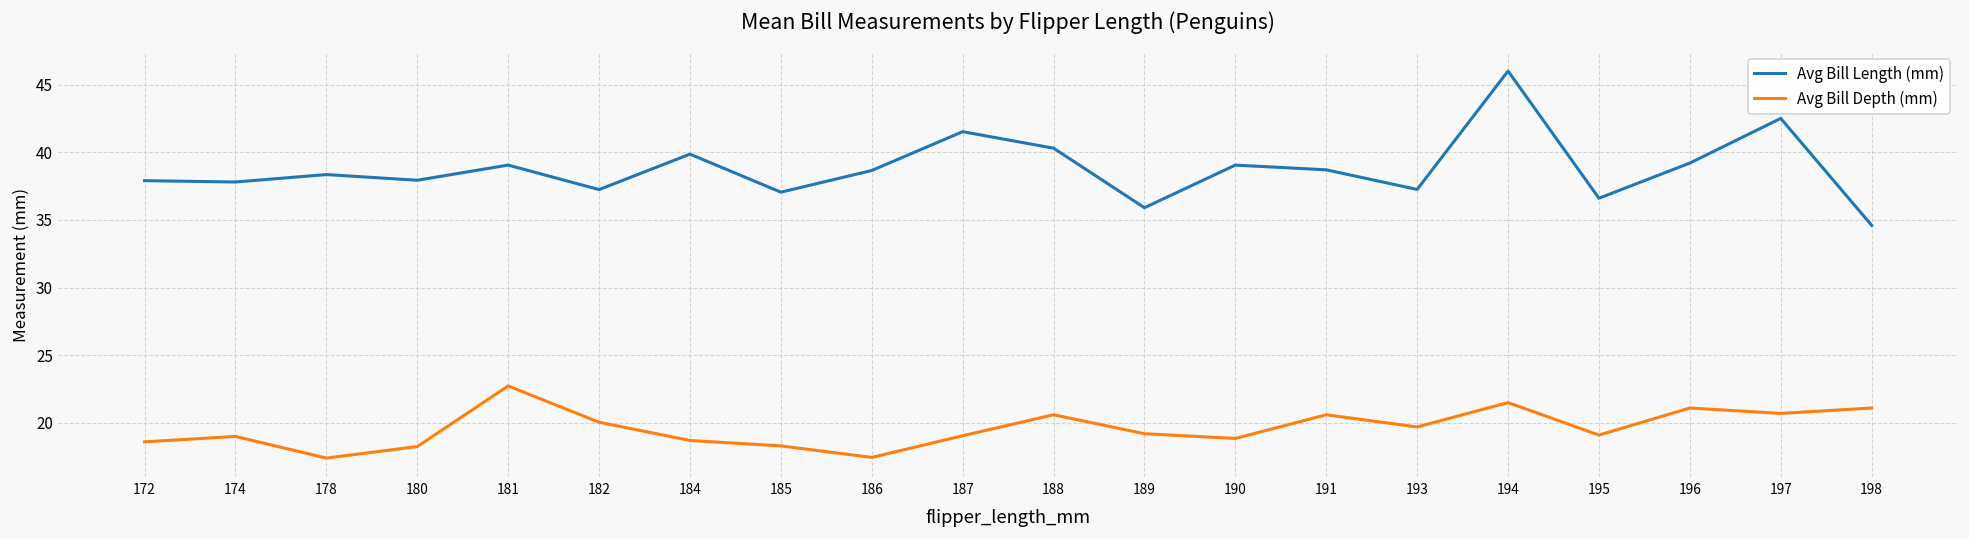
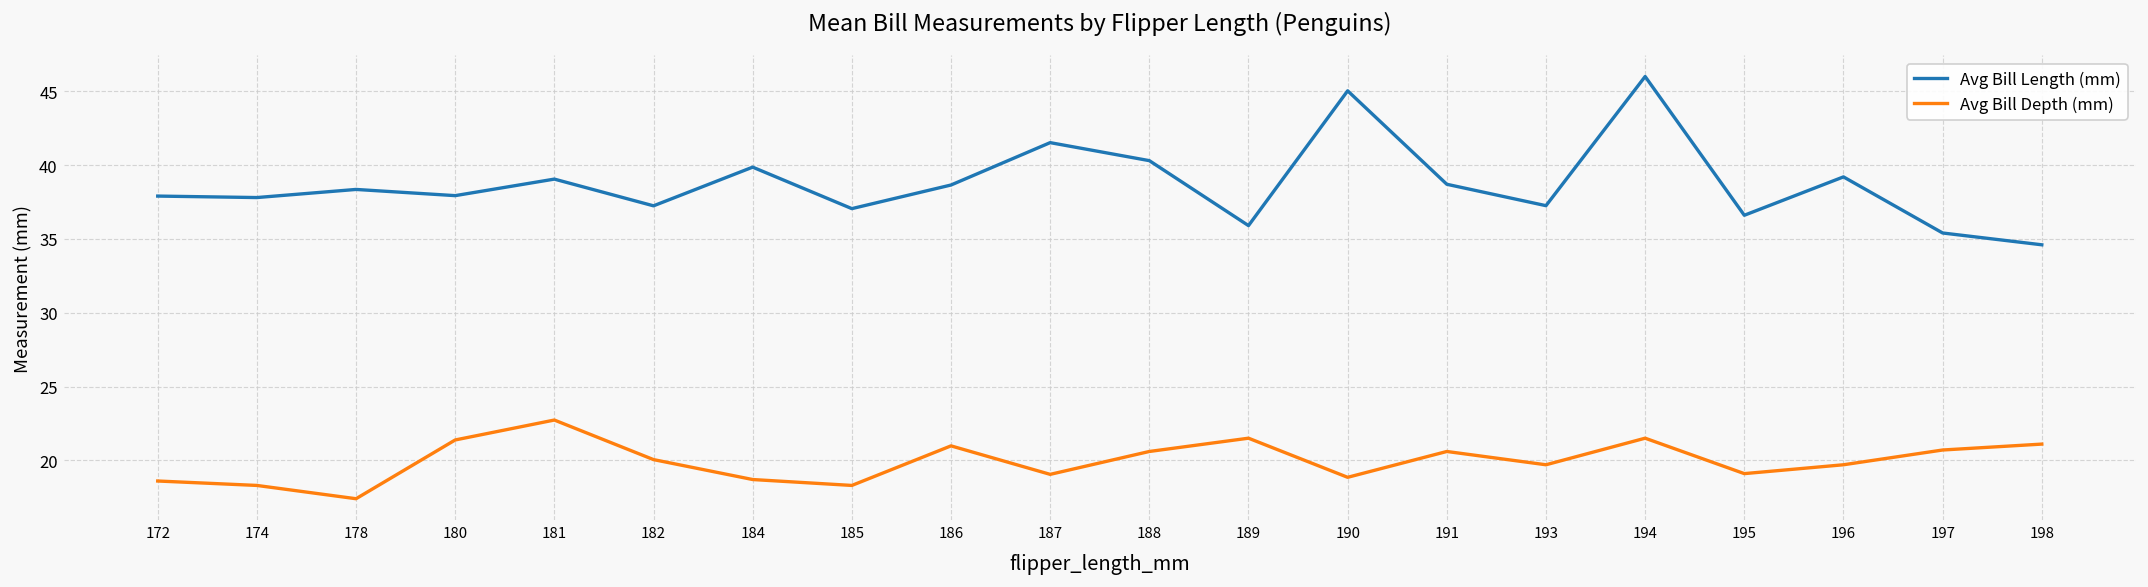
Avg Bill Depth (mm), 174: 19.0 -> 18.3
Avg Bill Depth (mm), 180: 18.3 -> 21.4
Avg Bill Depth (mm), 186: 17.5 -> 21.0
Avg Bill Depth (mm), 189: 19.2 -> 21.5
Avg Bill Length (mm), 190: 39.1 -> 45.0
Avg Bill Depth (mm), 196: 21.1 -> 19.7
Avg Bill Length (mm), 197: 42.5 -> 35.4
